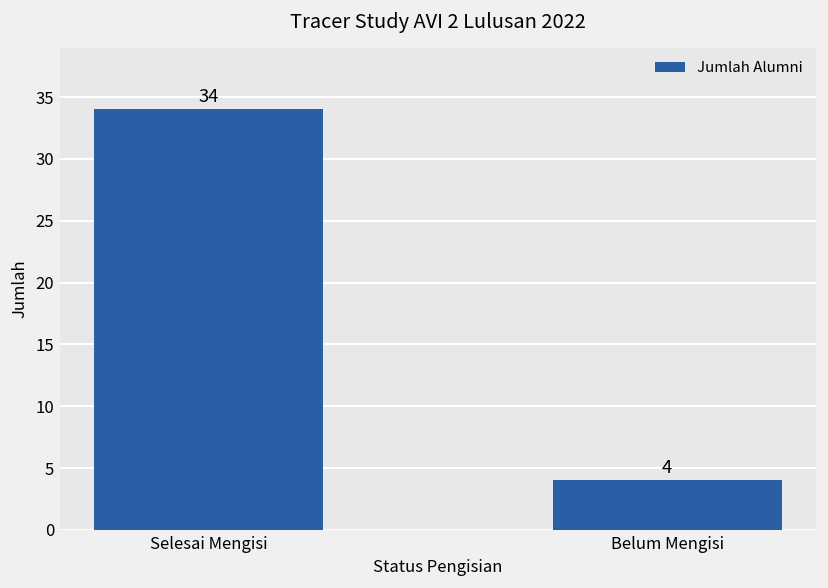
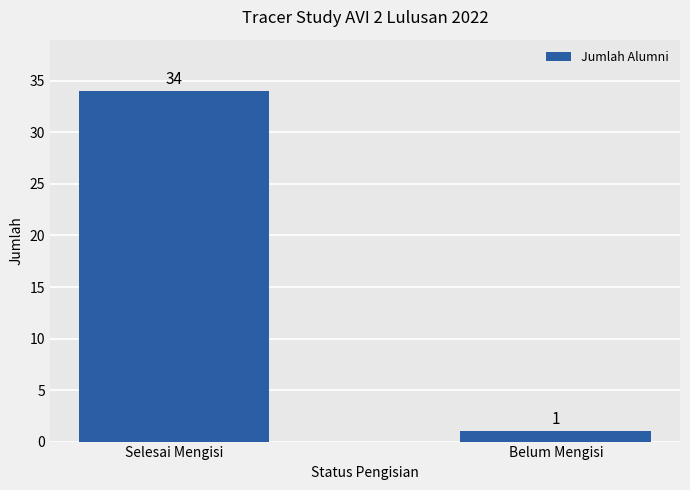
Belum Mengisi: 4 -> 1
